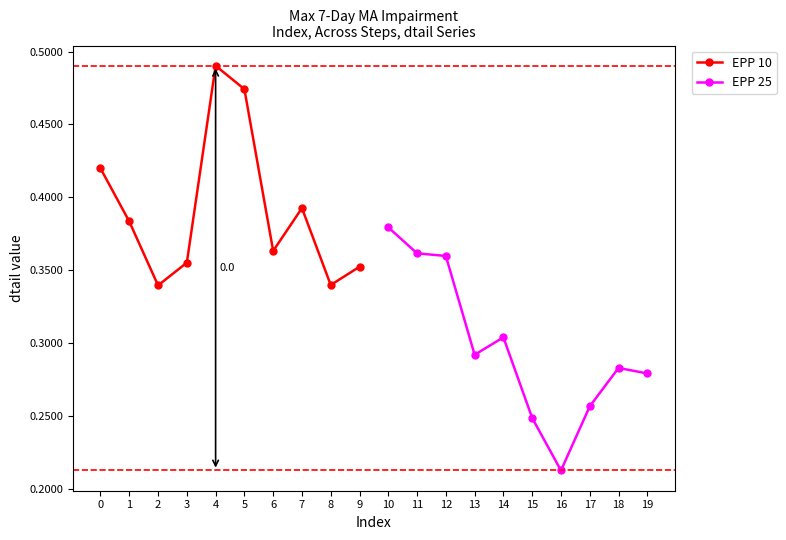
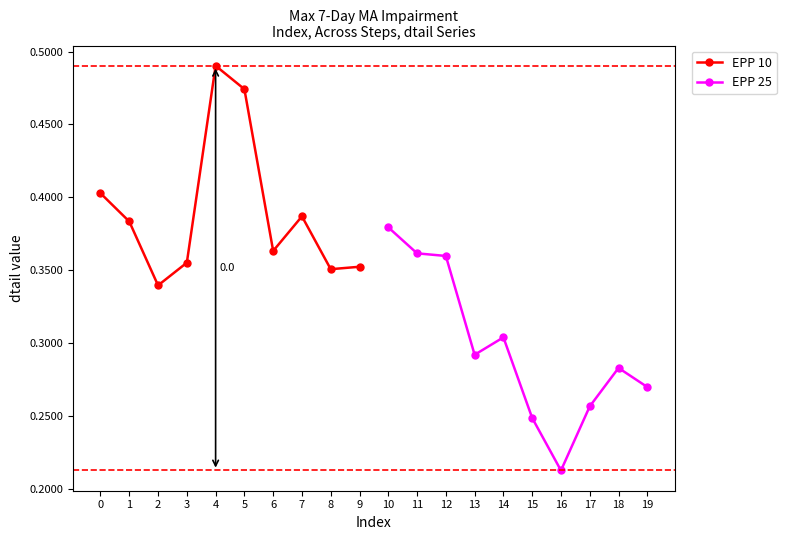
EPP 10, 0: 0.420 -> 0.403
EPP 10, 7: 0.393 -> 0.387
EPP 10, 8: 0.340 -> 0.351
EPP 25, 19: 0.279 -> 0.270
